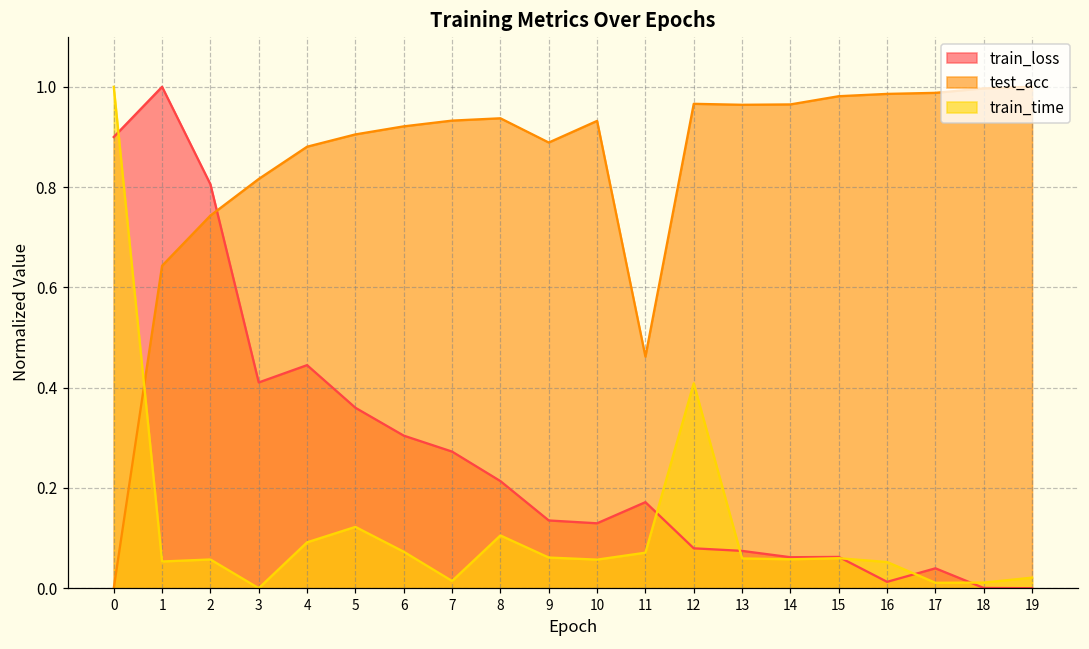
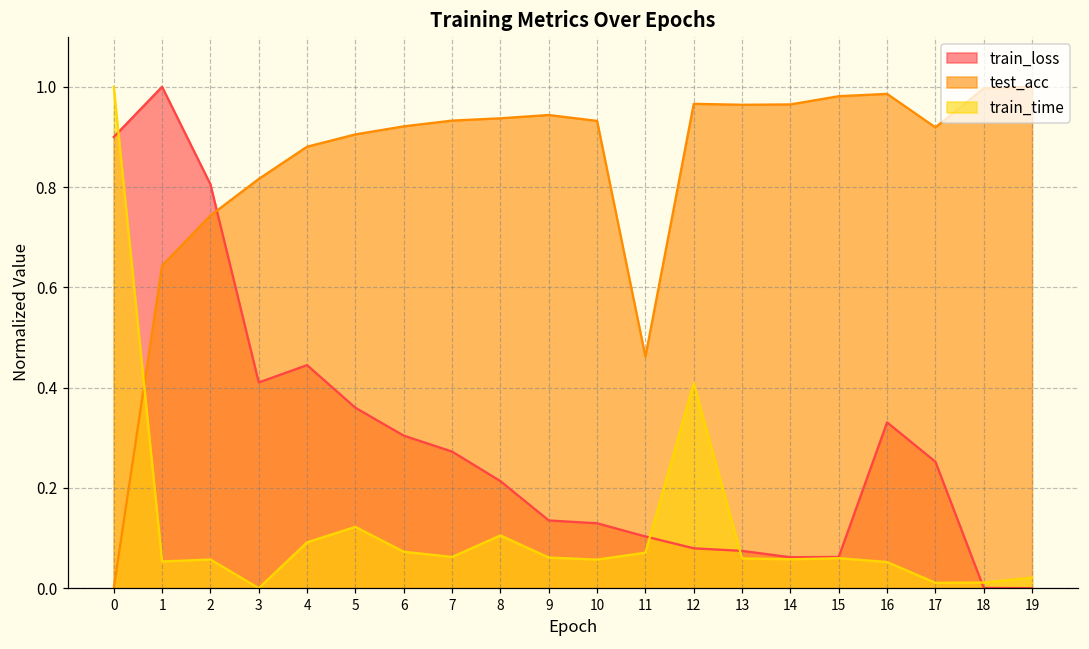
train_time, 7: 0.01 -> 0.06
test_acc, 9: 0.89 -> 0.94
train_loss, 11: 0.17 -> 0.10
train_loss, 16: 0.01 -> 0.33
train_loss, 17: 0.04 -> 0.25
test_acc, 17: 0.99 -> 0.92
